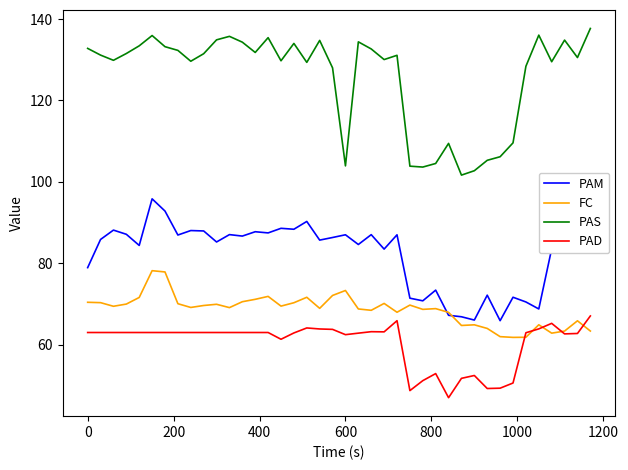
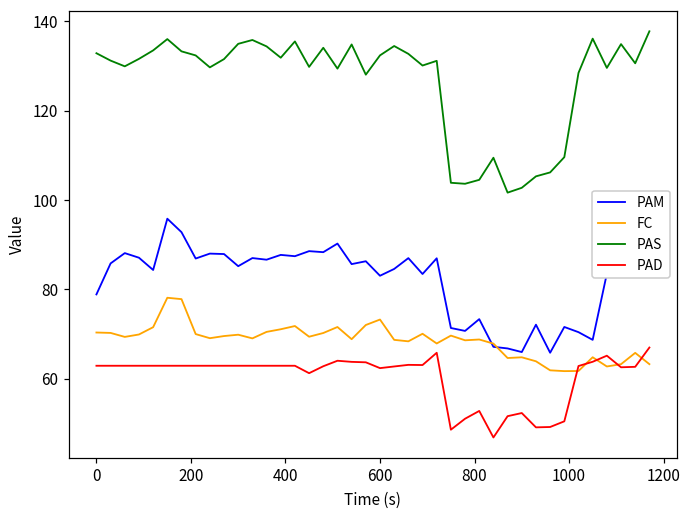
PAM, 600: 87 -> 83
PAS, 600: 104 -> 132
